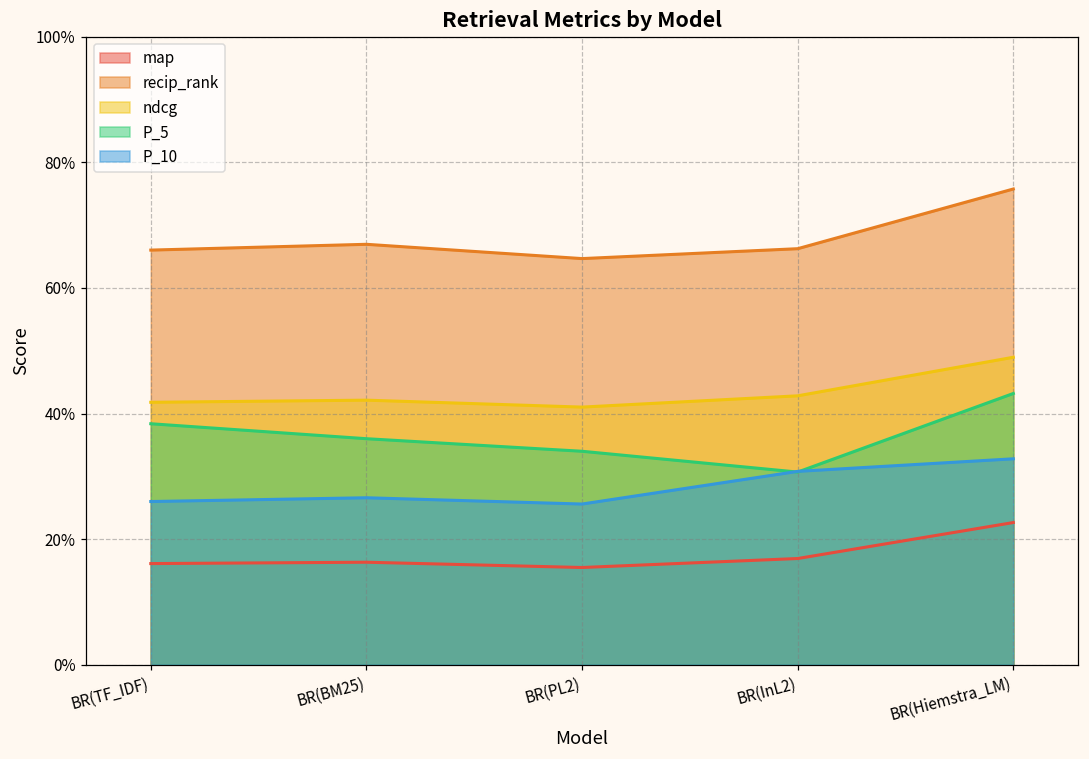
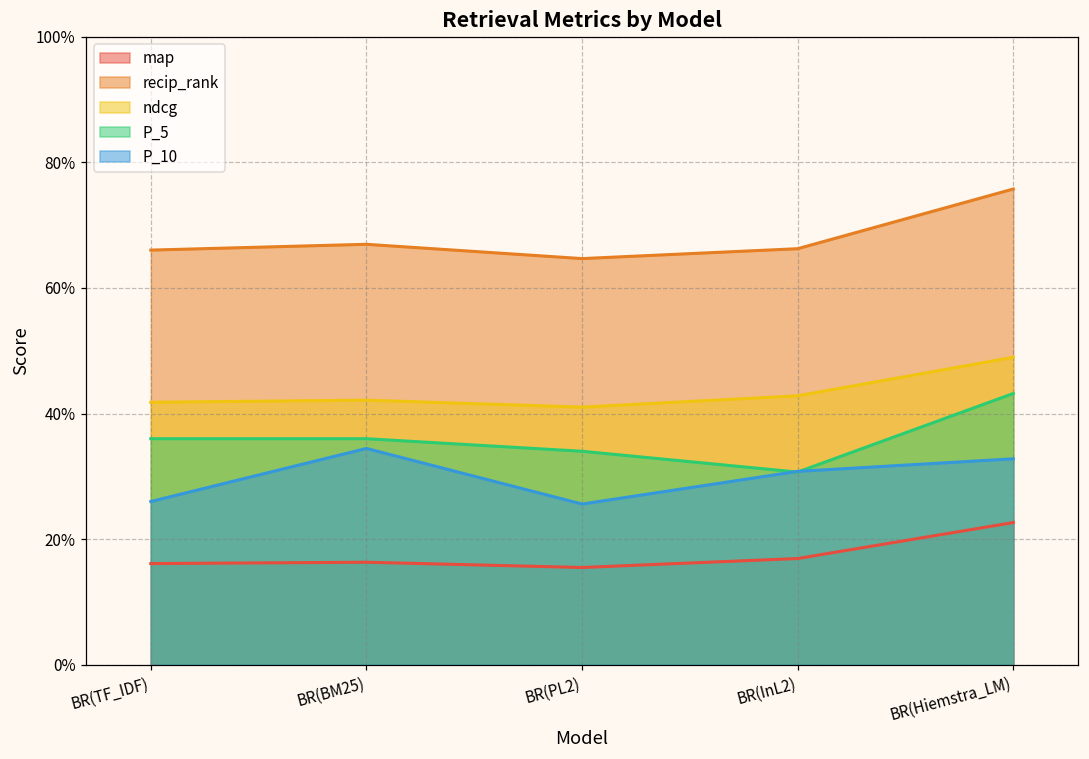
P_5, BR(TF_IDF): 38% -> 36%
P_10, BR(BM25): 27% -> 34%
